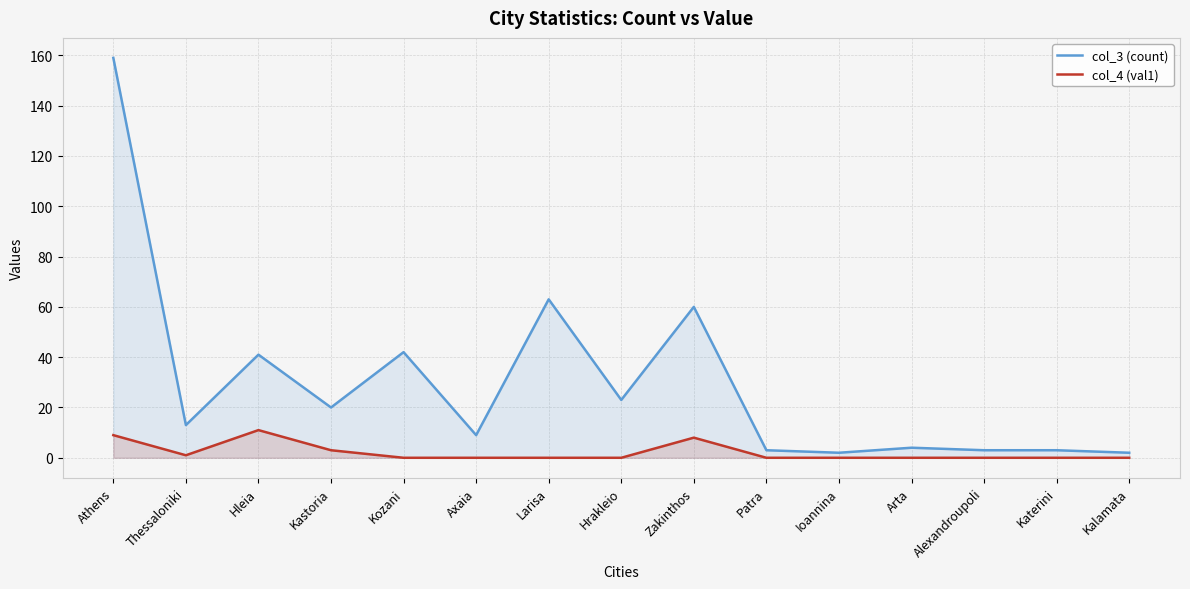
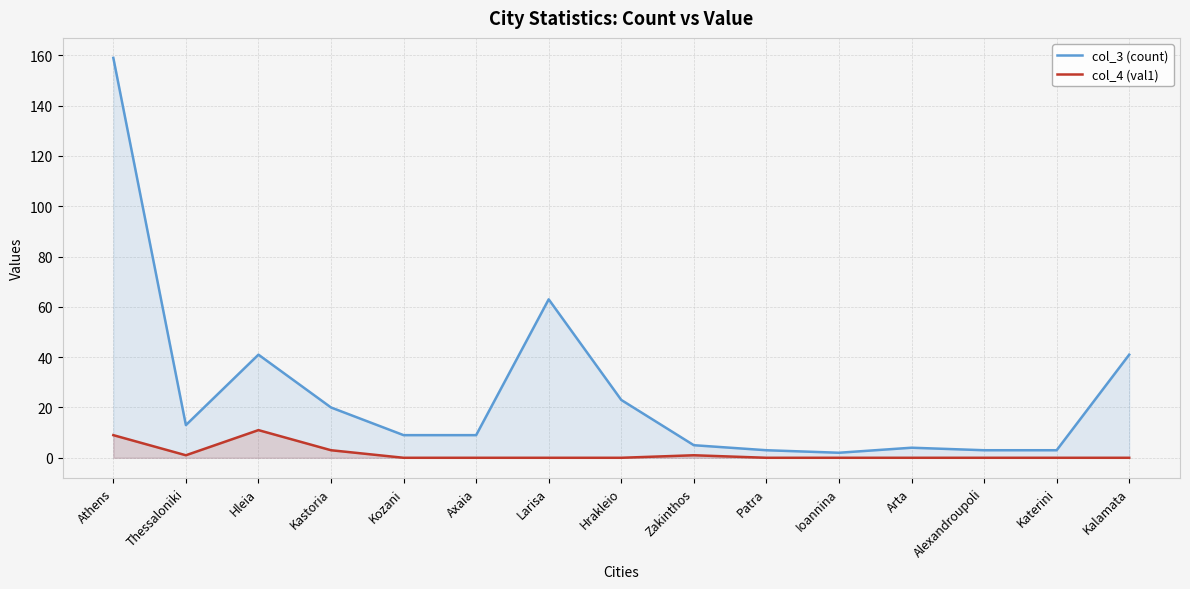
col_3 (count), Kozani: 42 -> 9
col_3 (count), Zakinthos: 60 -> 5
col_4 (val1), Zakinthos: 8 -> 1
col_3 (count), Kalamata: 2 -> 41
